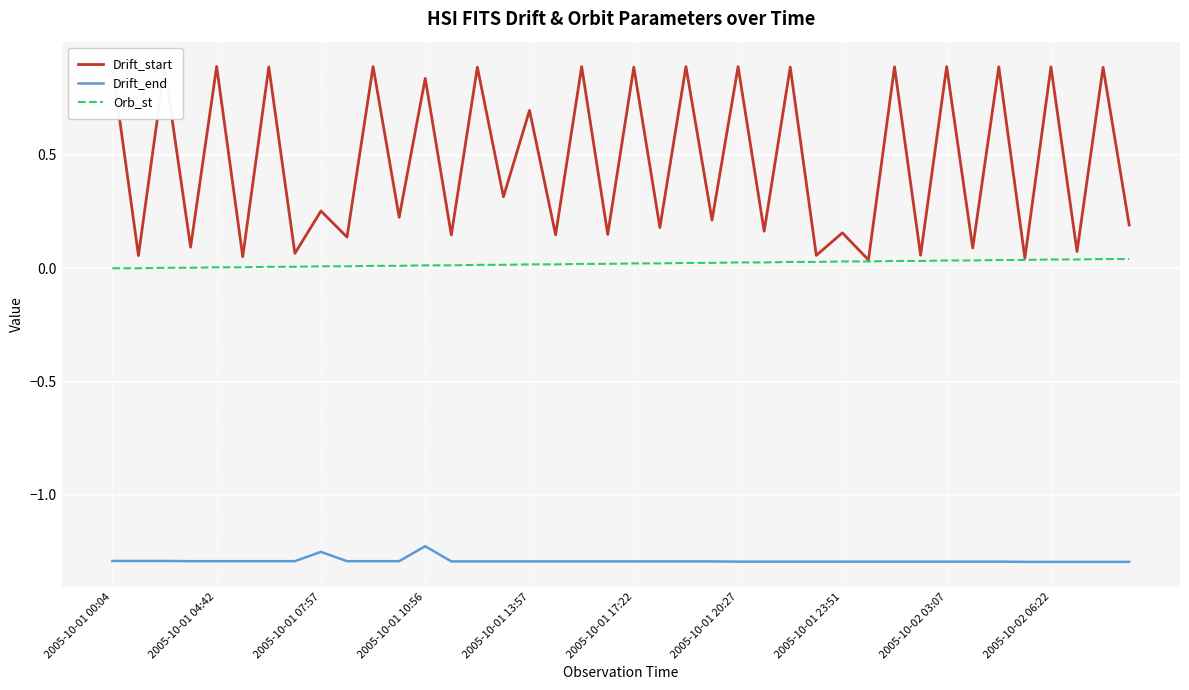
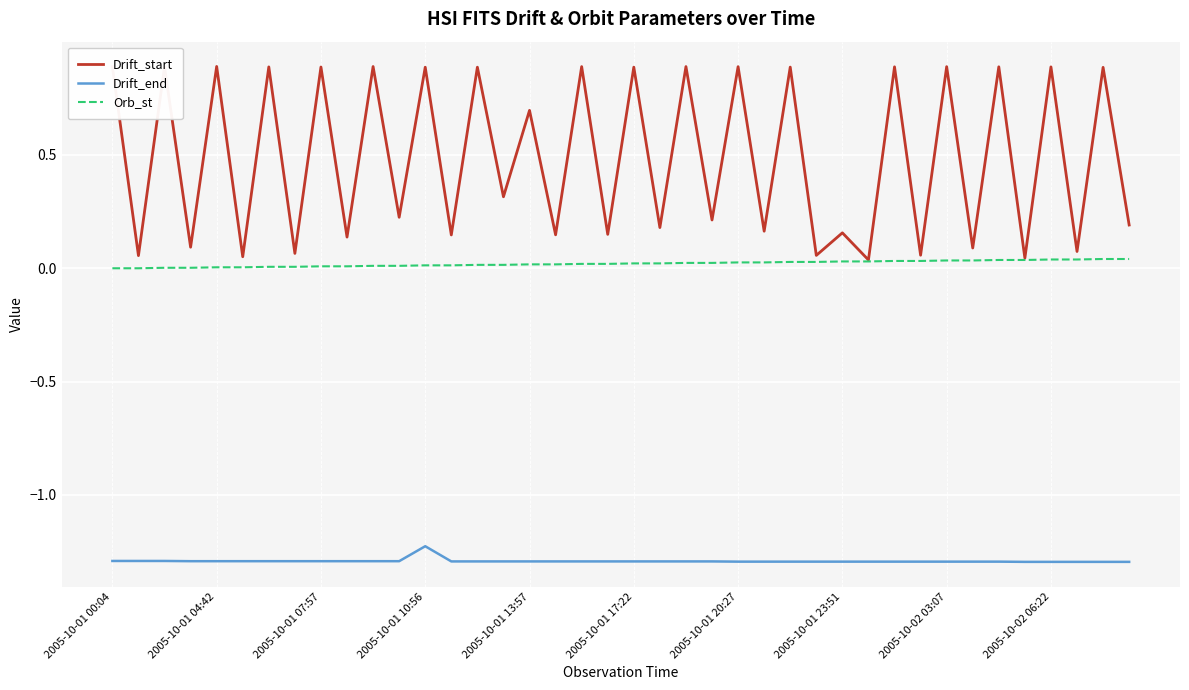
Drift_start, 2005-10-01 07:57: 0.25 -> 0.89
Drift_end, 2005-10-01 07:57: -1.25 -> -1.29
Drift_start, 2005-10-01 10:56: 0.84 -> 0.89
